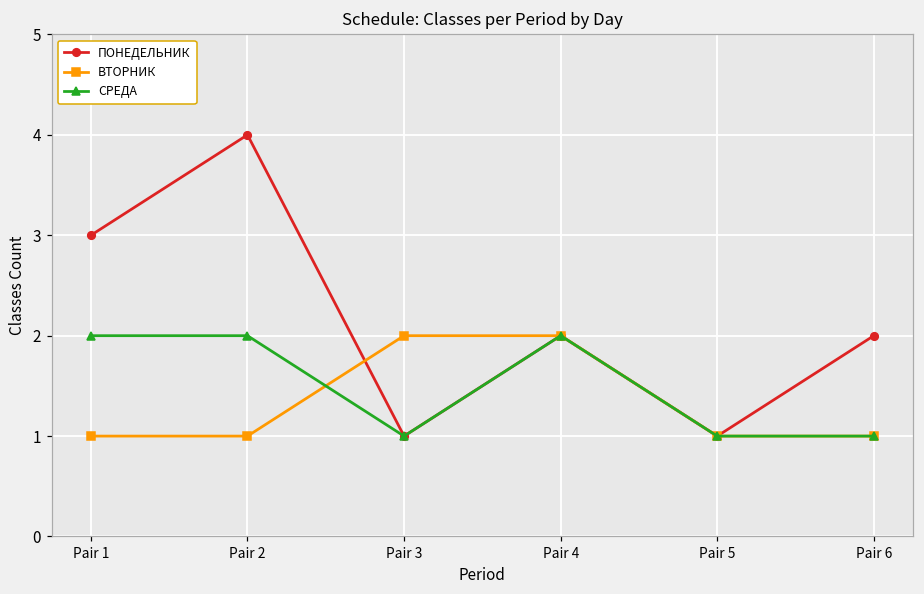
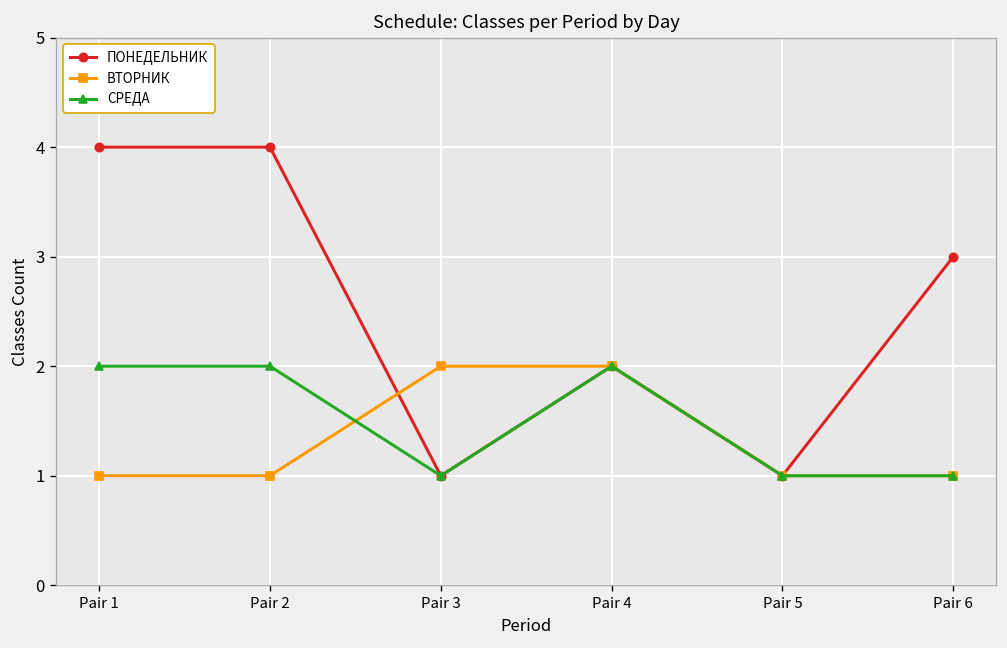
ПОНЕДЕЛЬНИК, Pair 1: 3 -> 4
ПОНЕДЕЛЬНИК, Pair 6: 2 -> 3
